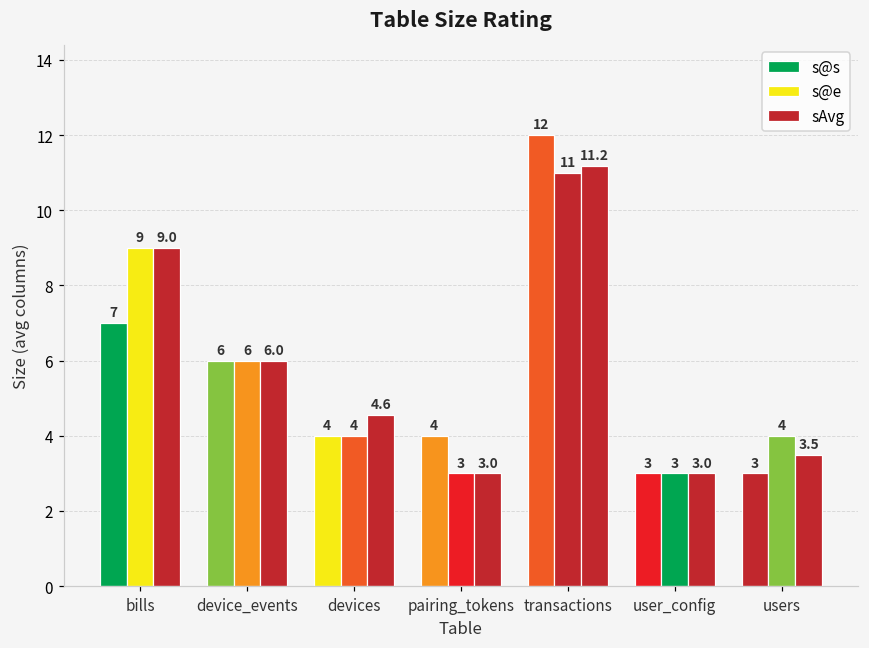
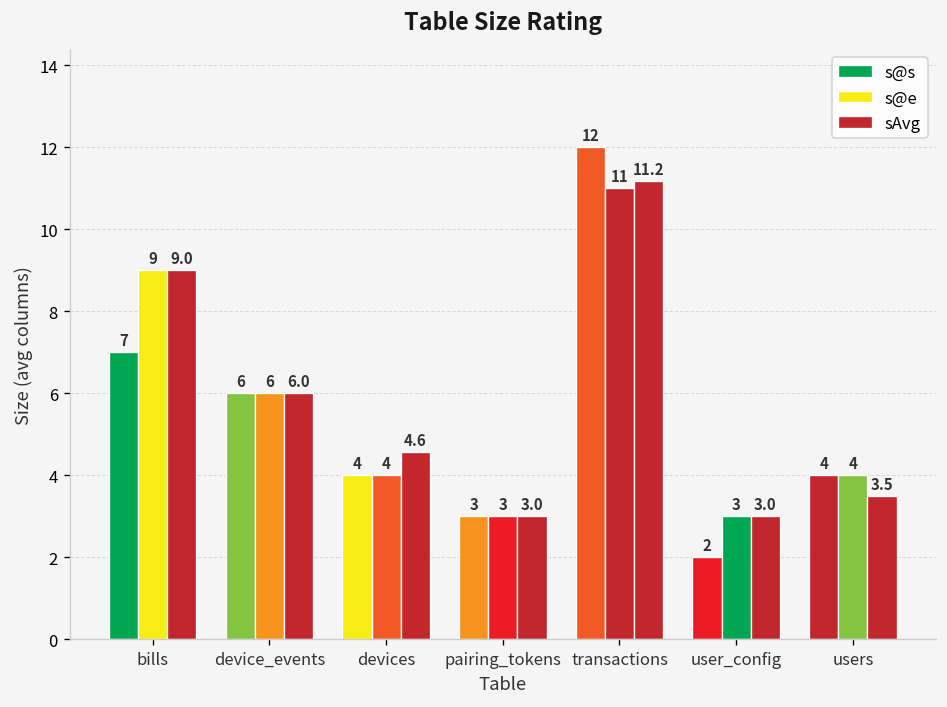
s@s, pairing_tokens: 4 -> 3
s@s, user_config: 3 -> 2
s@s, users: 3 -> 4
